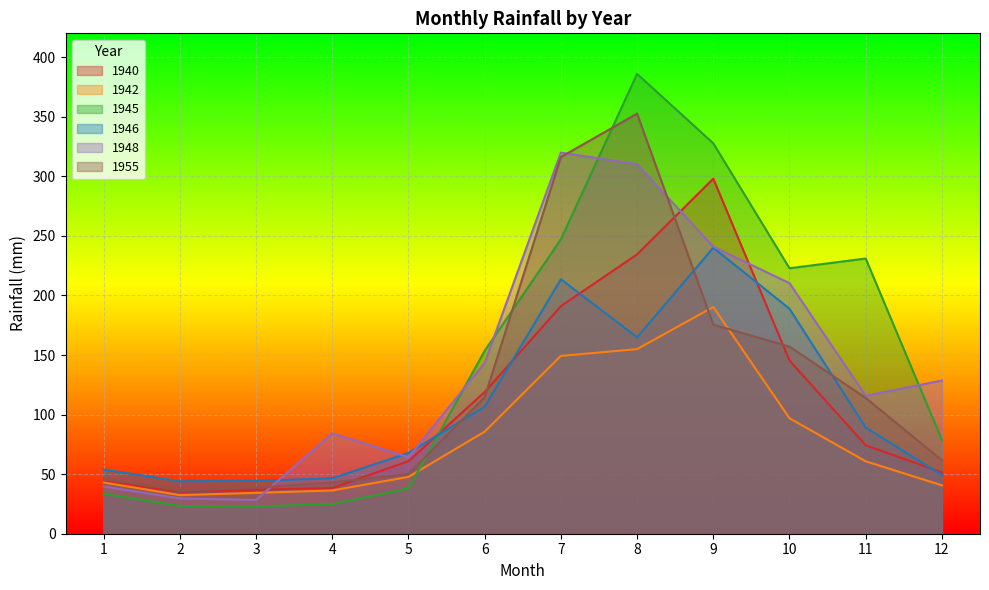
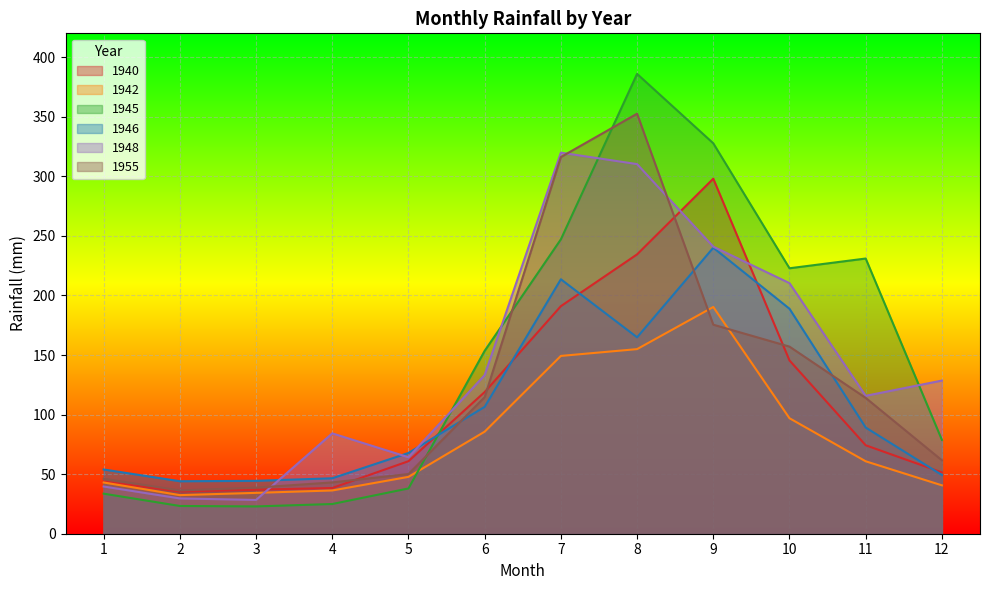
1948, 6: 143 -> 133
